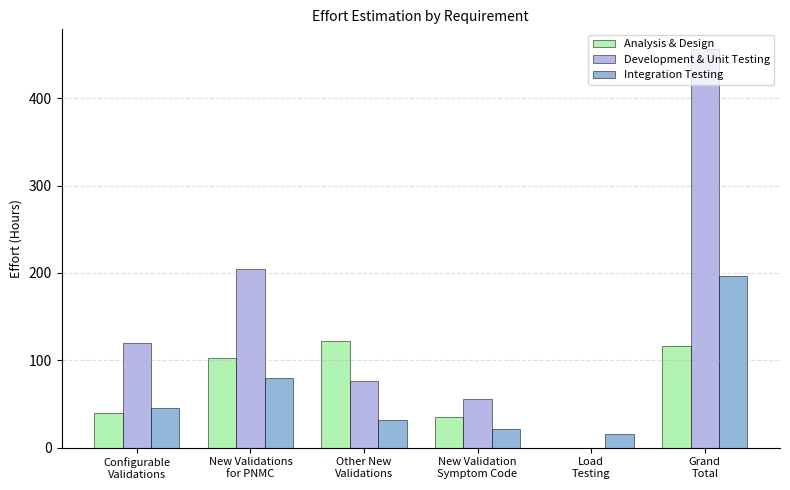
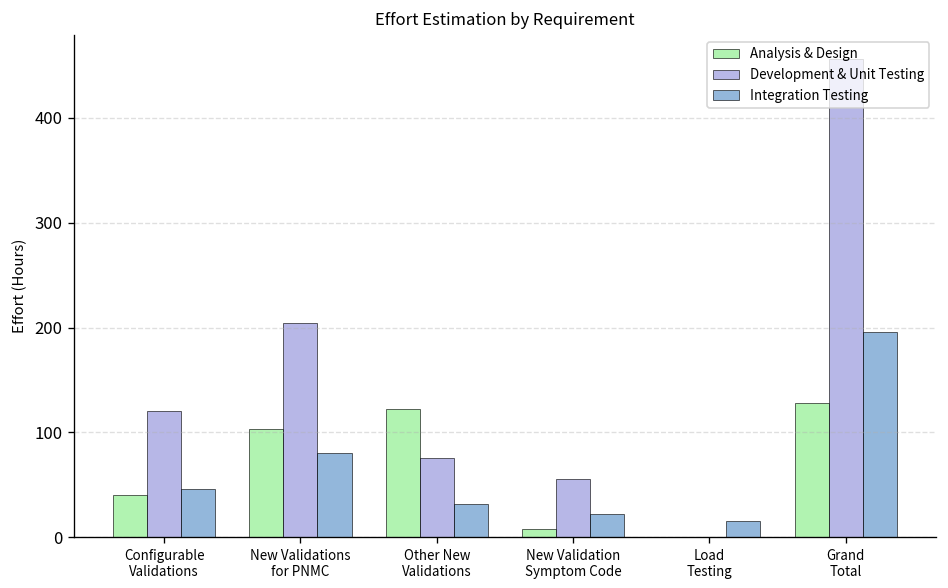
Analysis & Design, New Validation Symptom Code: 40 -> 10
Analysis & Design, Grand Total: 120 -> 130
